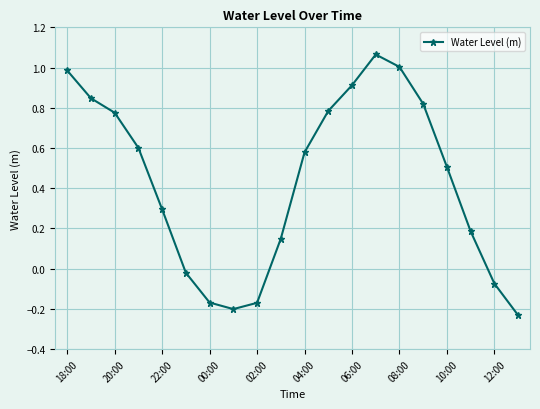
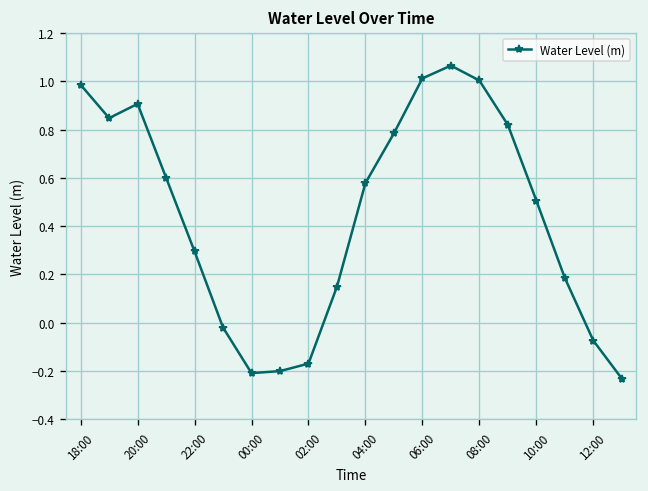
20:00: 0.78 -> 0.91
00:00: -0.17 -> -0.21
06:00: 0.91 -> 1.01
